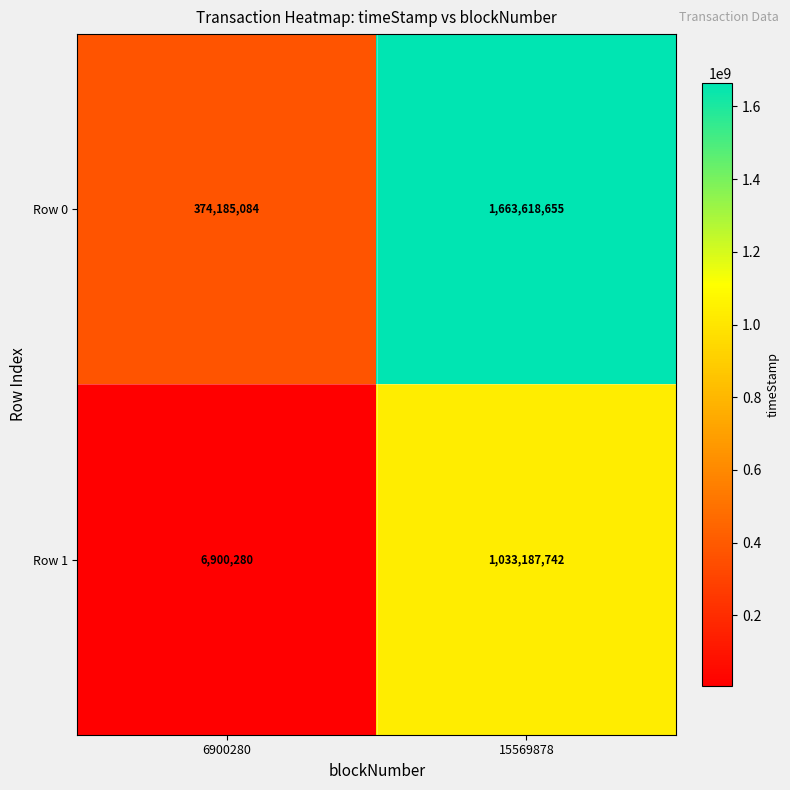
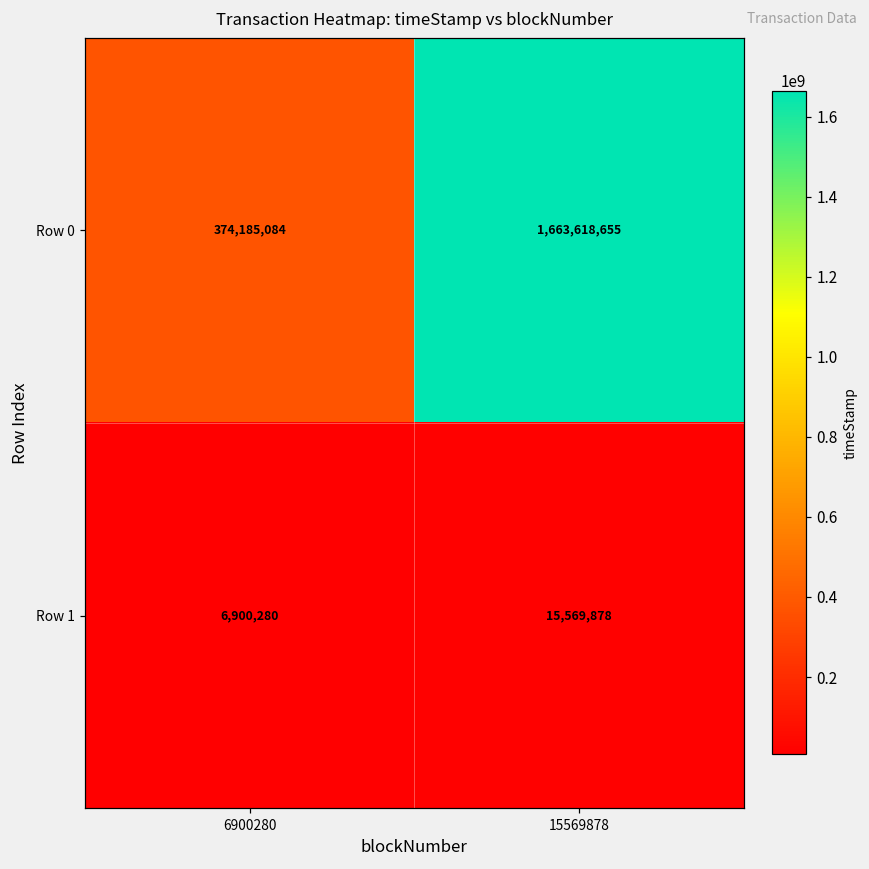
Row 1, 15569878: 1,033,187,742 -> 15,569,878
